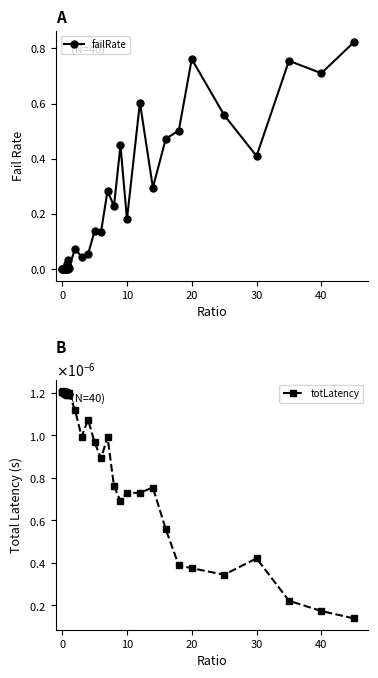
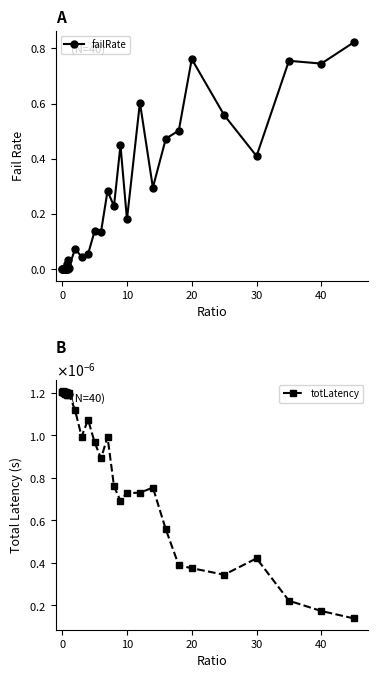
A, 40: 0.71 -> 0.74
